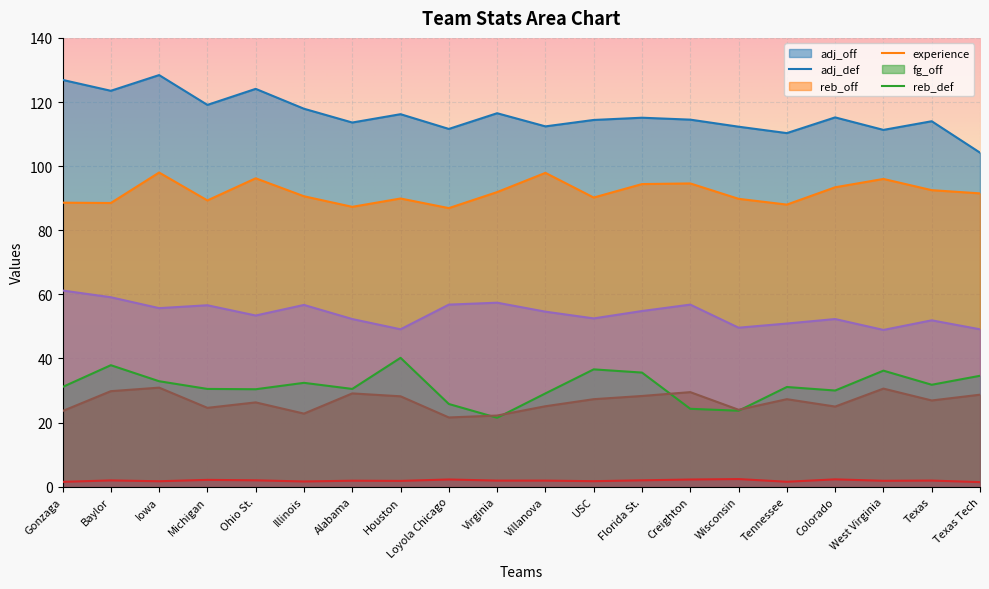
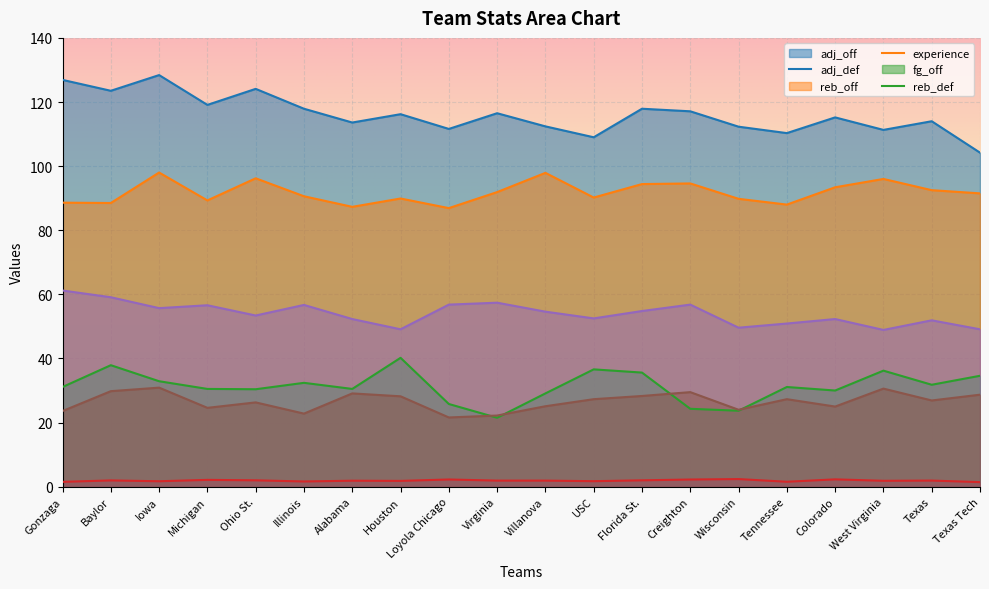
adj_off, USC: 114 -> 109
adj_off, Florida St.: 115 -> 118
adj_off, Creighton: 115 -> 117
